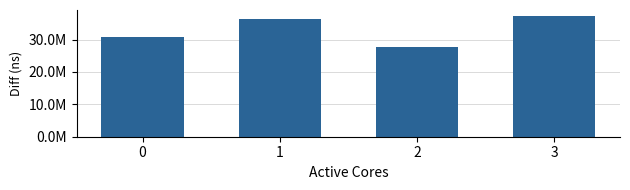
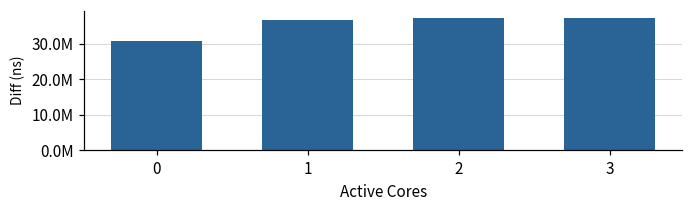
2: 28000000 -> 37000000
